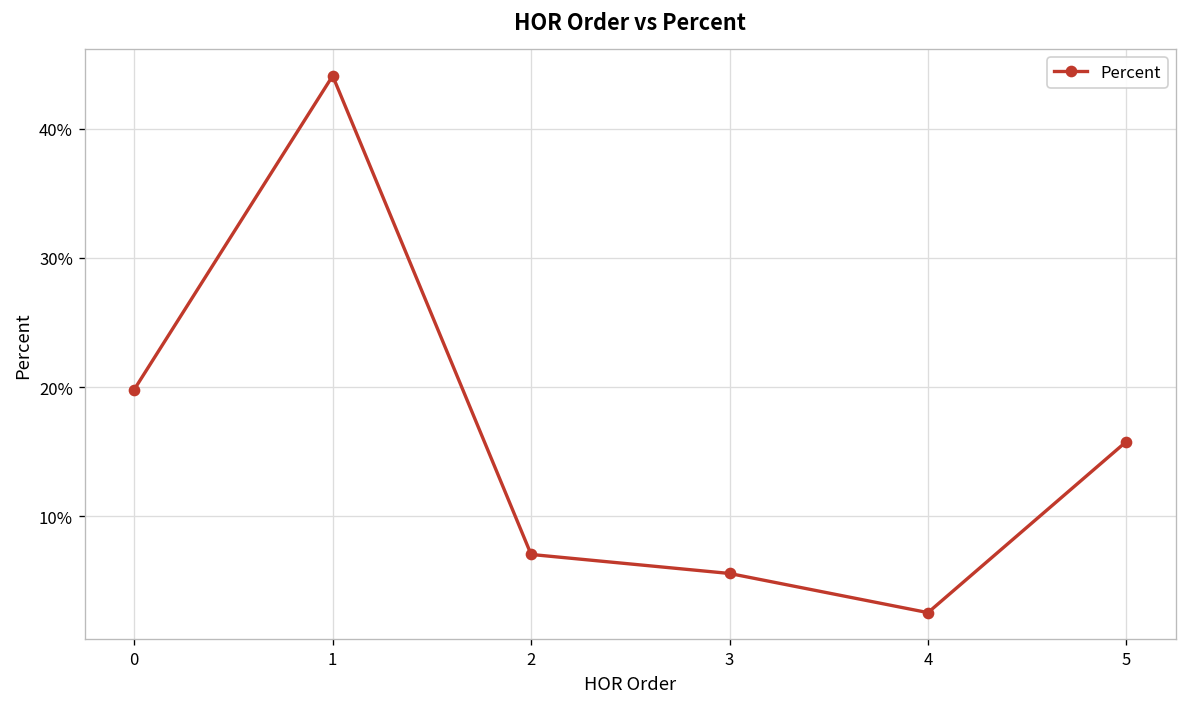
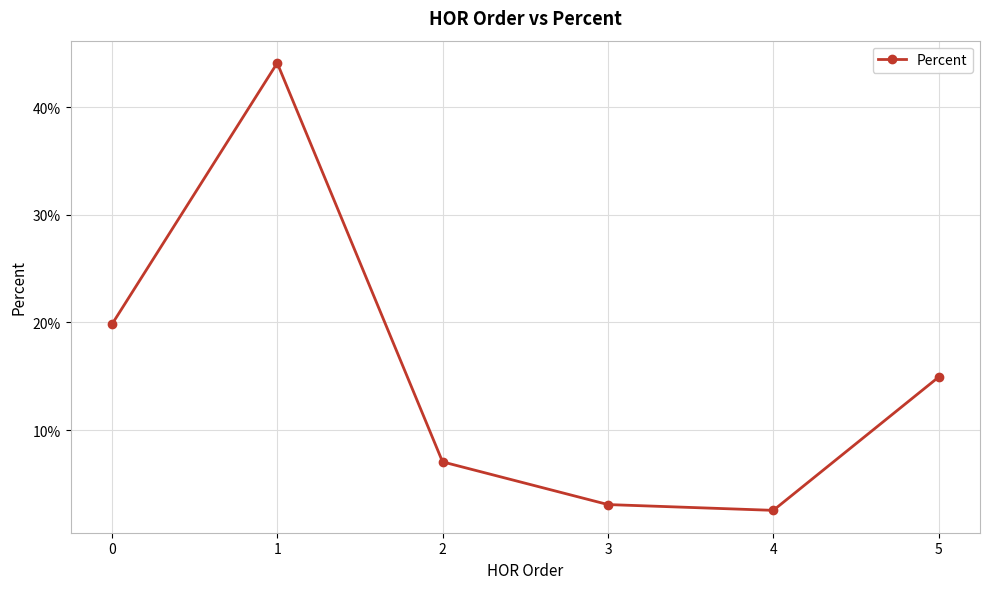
3: 5.6% -> 3.1%
5: 15.8% -> 14.9%
